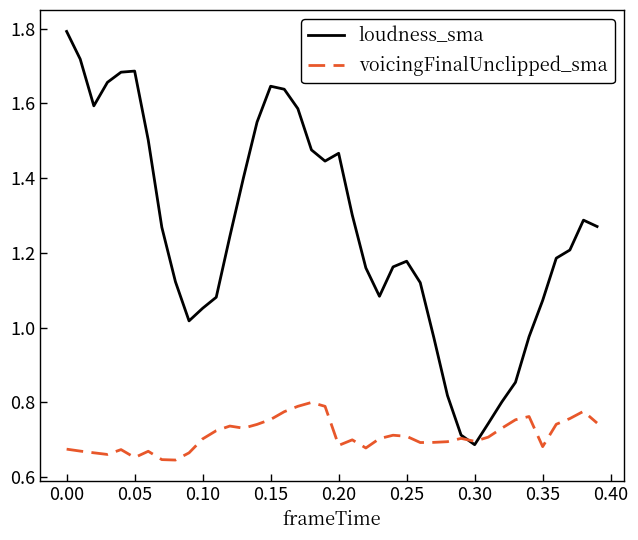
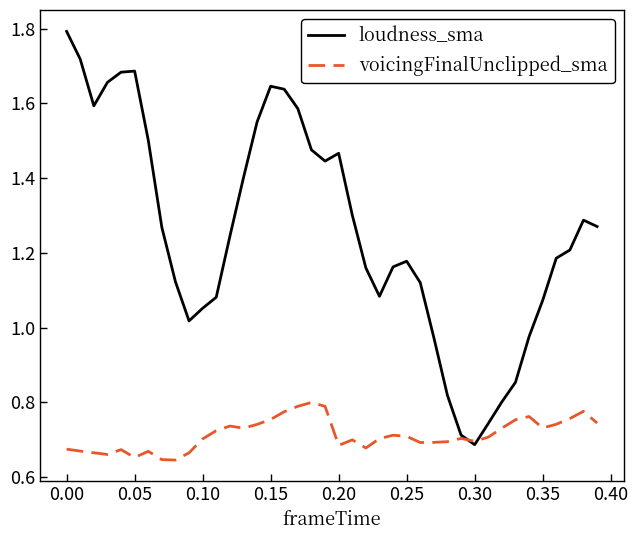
voicingFinalUnclipped_sma, 0.35: 0.68 -> 0.73
